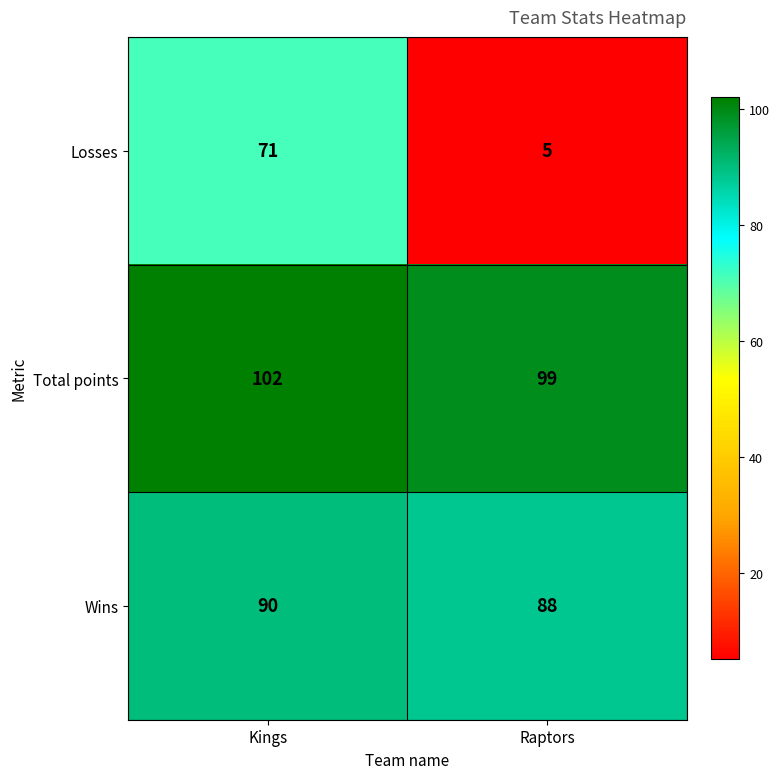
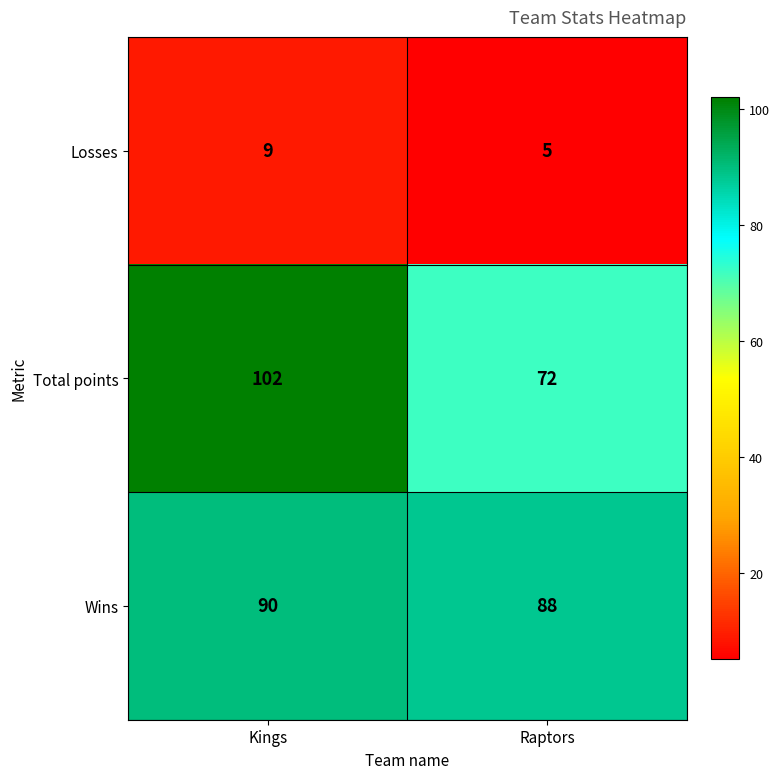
Losses, Kings: 71 -> 9
Total points, Raptors: 99 -> 72
